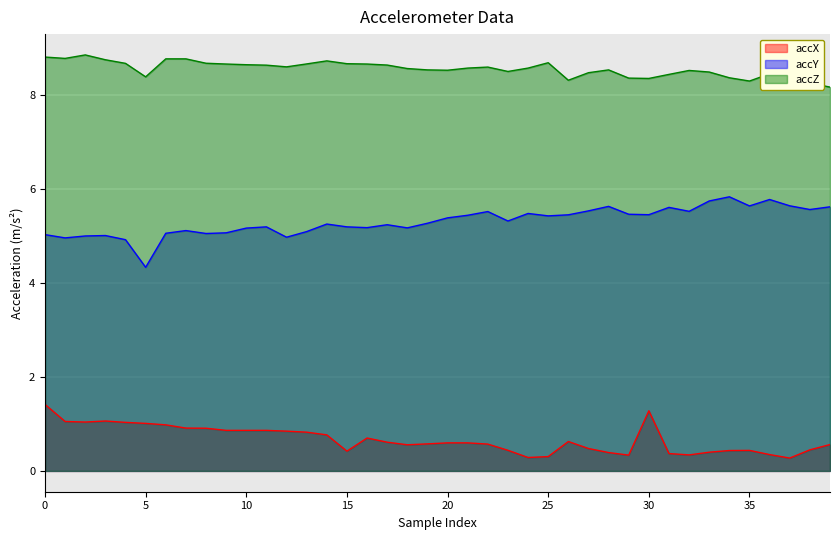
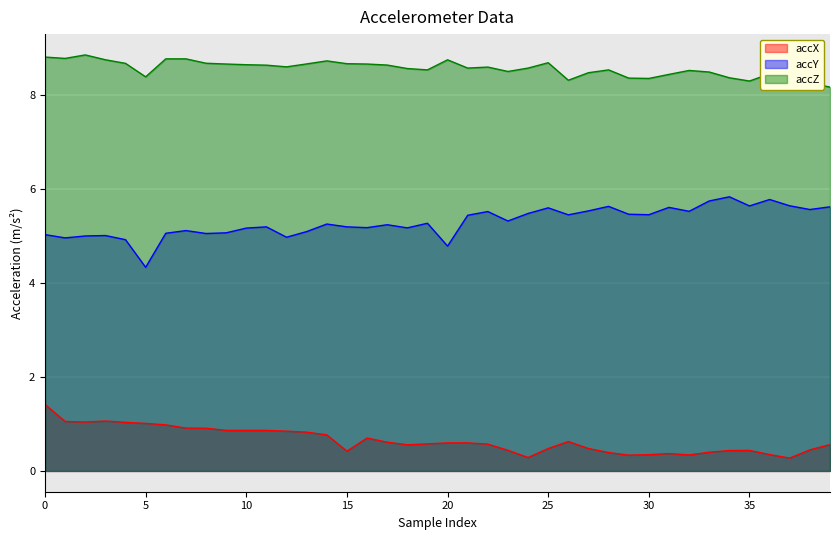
accY, 20: 5.4 -> 4.8
accZ, 20: 8.5 -> 8.7
accX, 25: 0.3 -> 0.5
accY, 25: 5.4 -> 5.6
accX, 30: 1.3 -> 0.3
